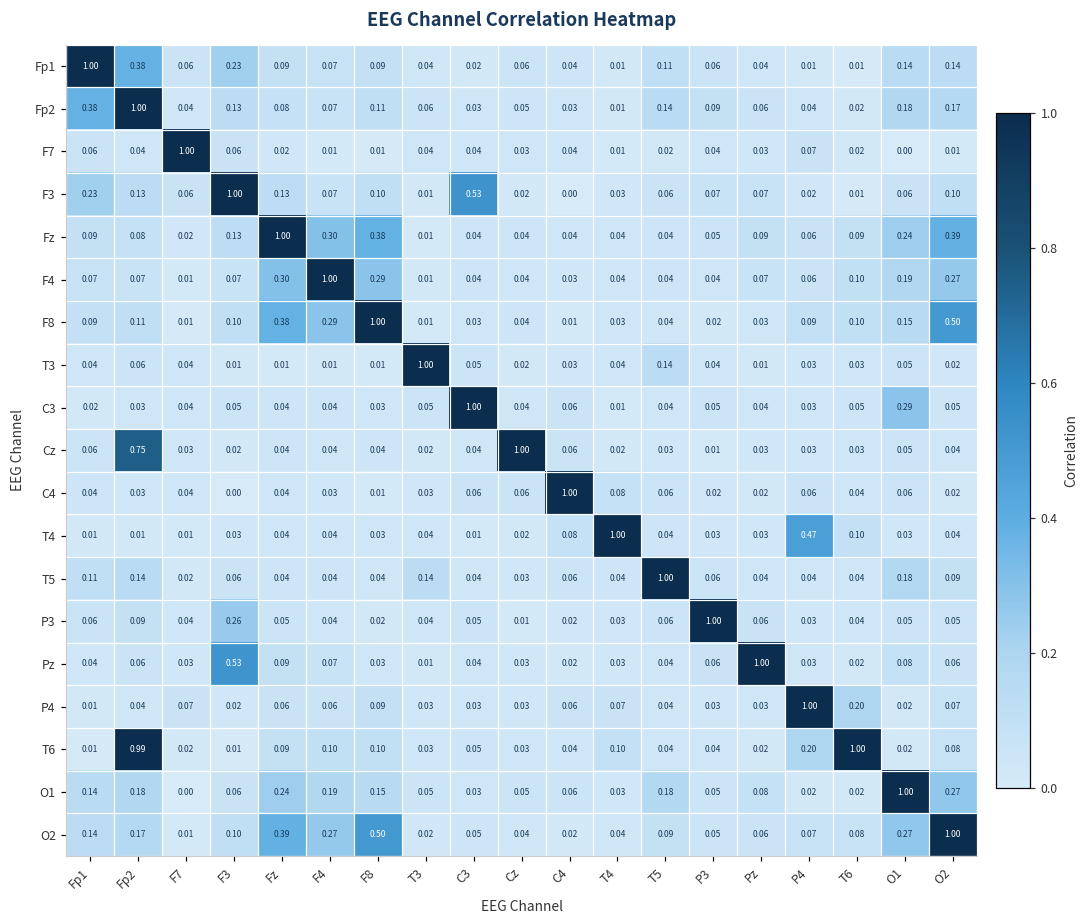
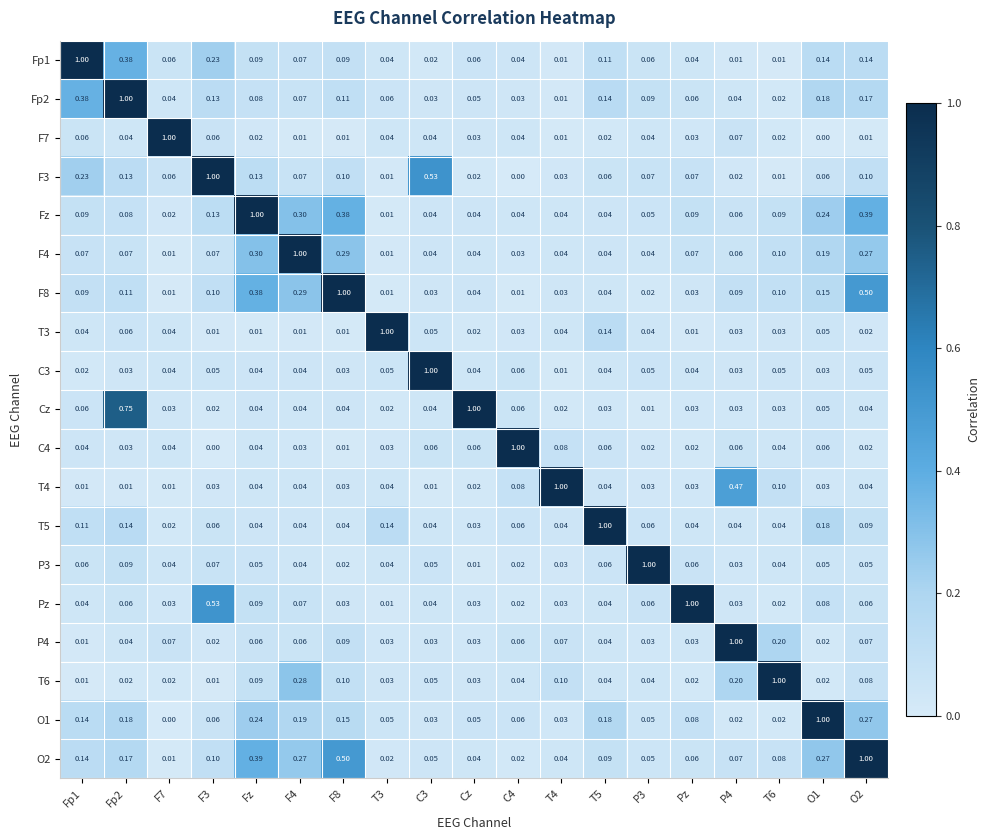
C3, O1: 0.29 -> 0.03
P3, F3: 0.26 -> 0.07
T6, Fp2: 0.99 -> 0.02
T6, F4: 0.10 -> 0.28
